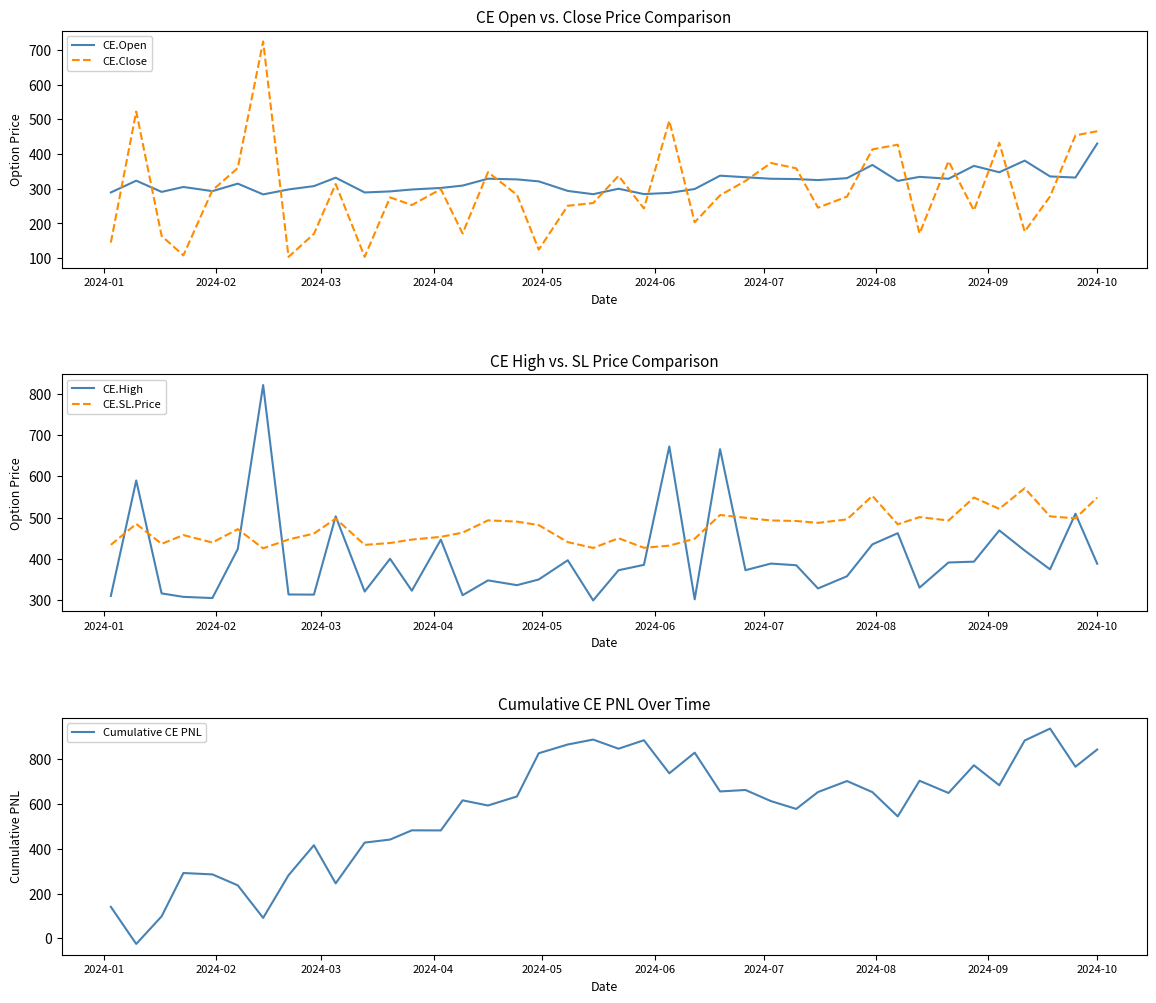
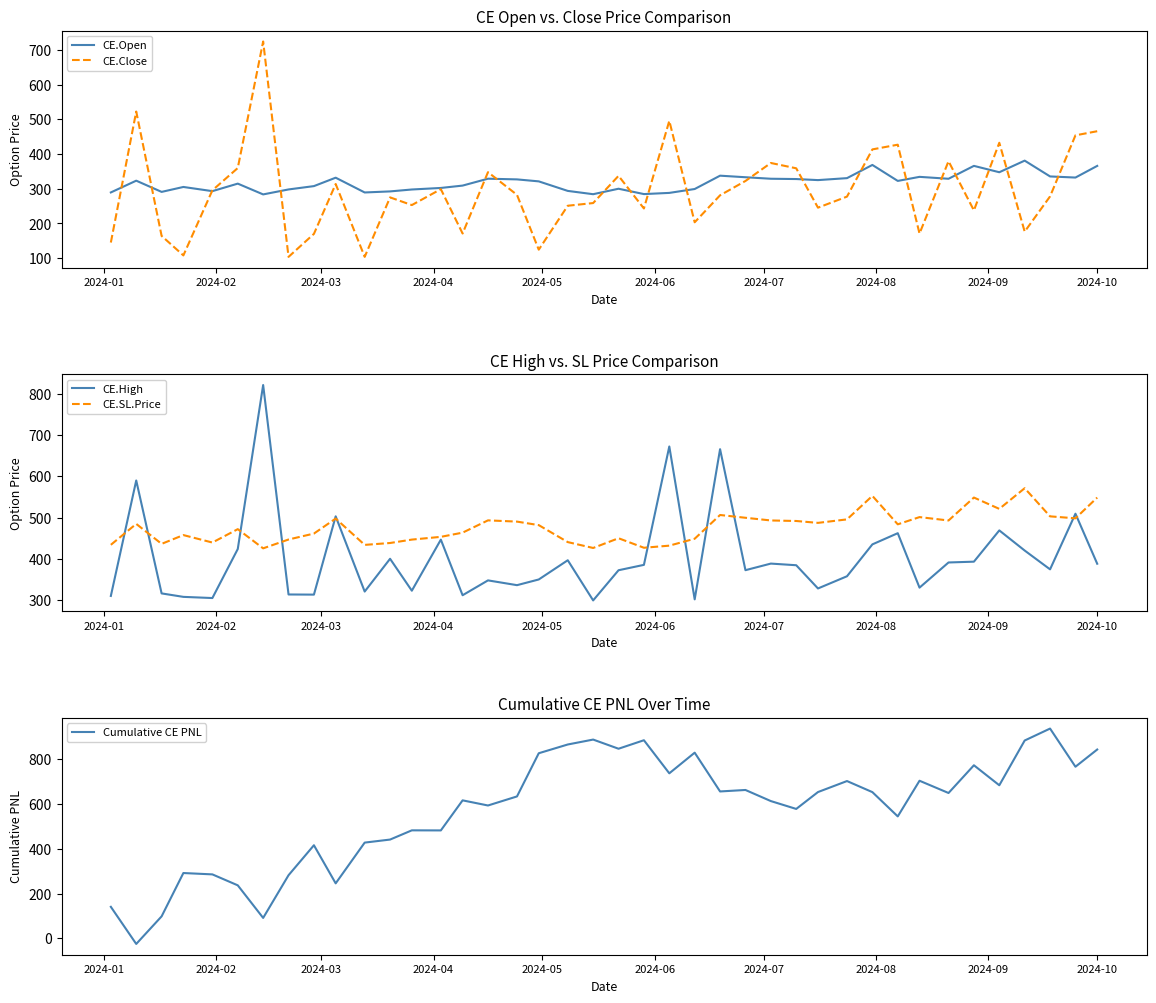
CE Open vs. Close Price Comparison, CE.Open, 2024-10: 430 -> 370
